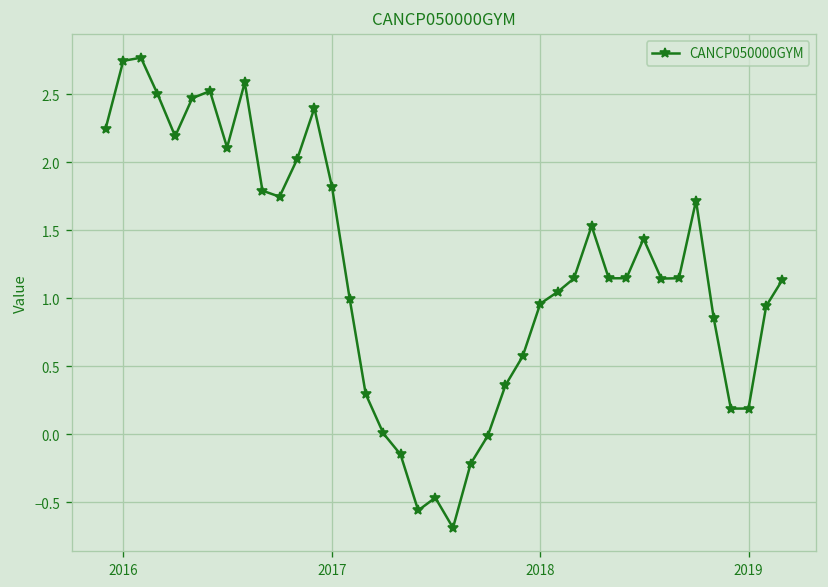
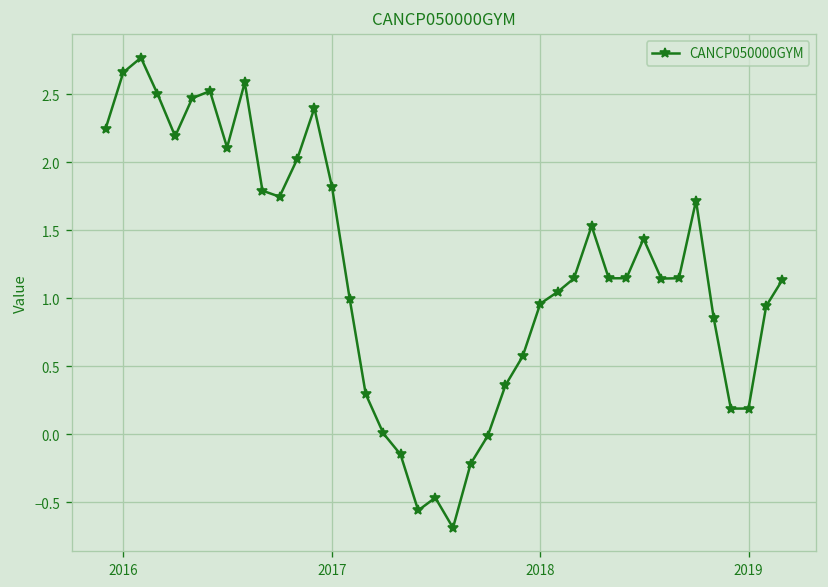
2016: 2.75 -> 2.66
